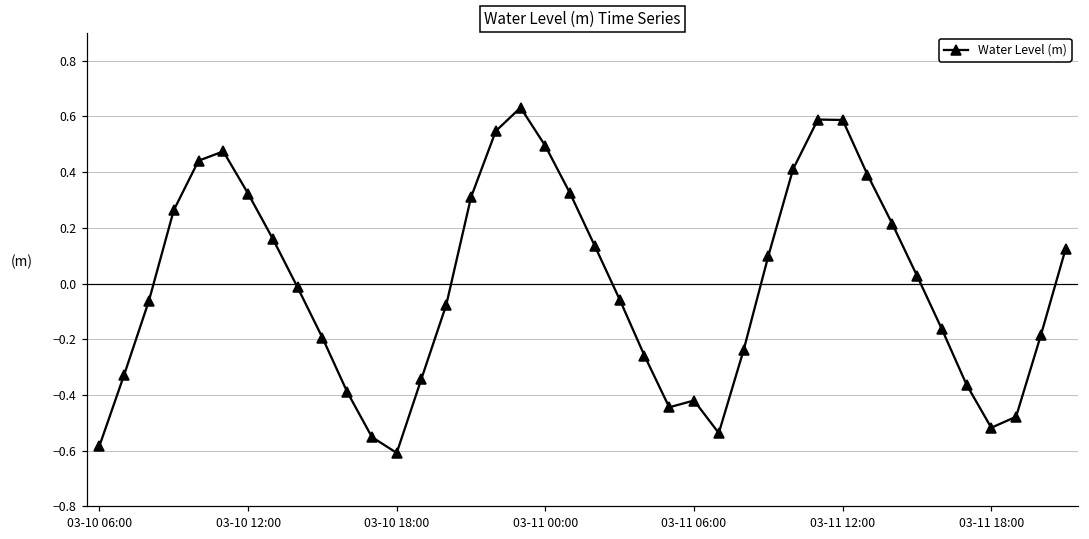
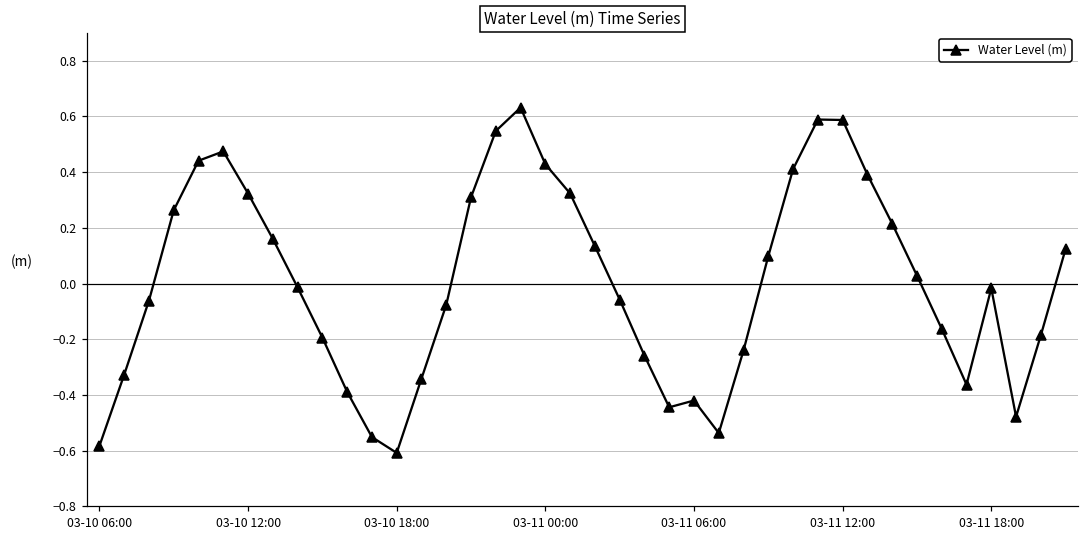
03-11 00:00: 0.49 -> 0.43
03-11 18:00: -0.52 -> -0.02
